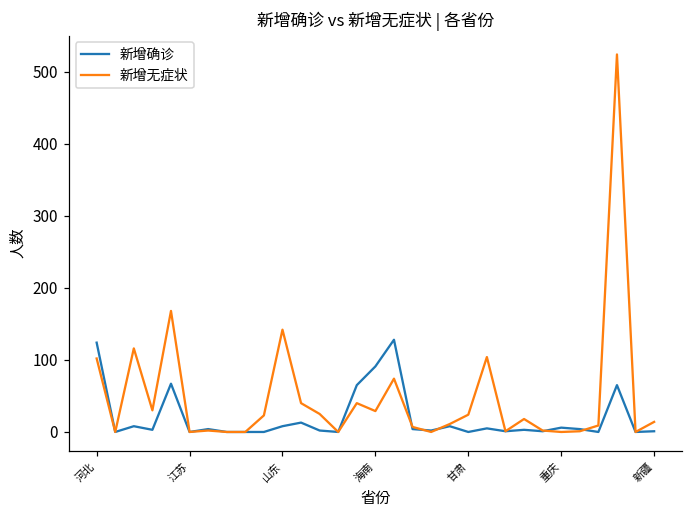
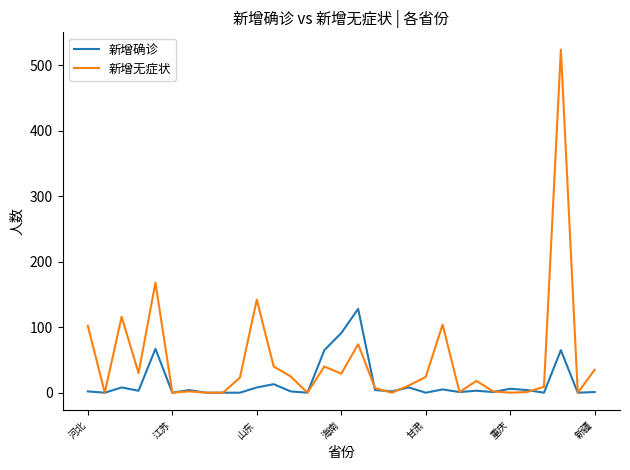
新增确诊, 河北: 120 -> 0
新增无症状, 新疆: 10 -> 40
